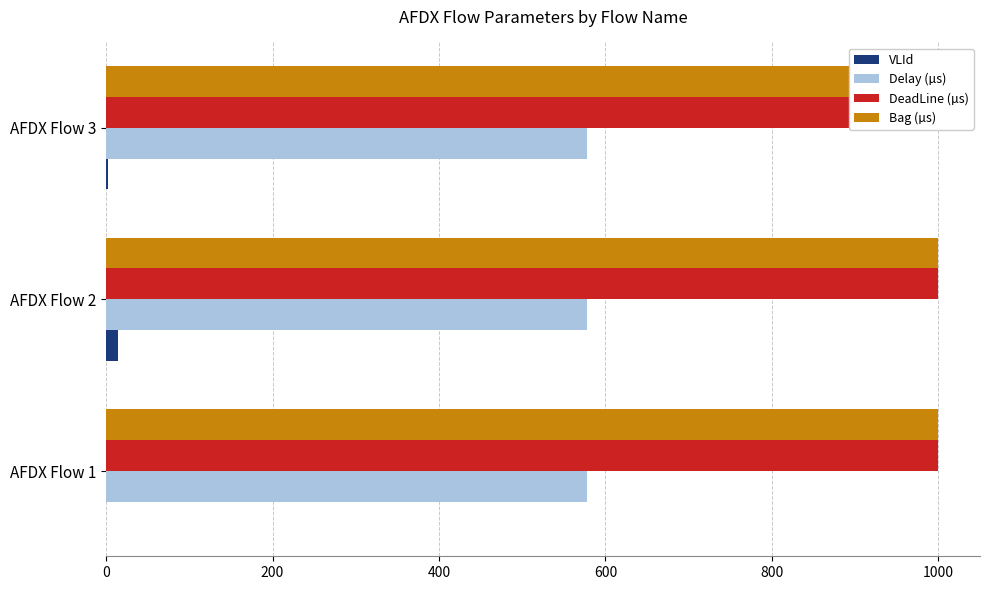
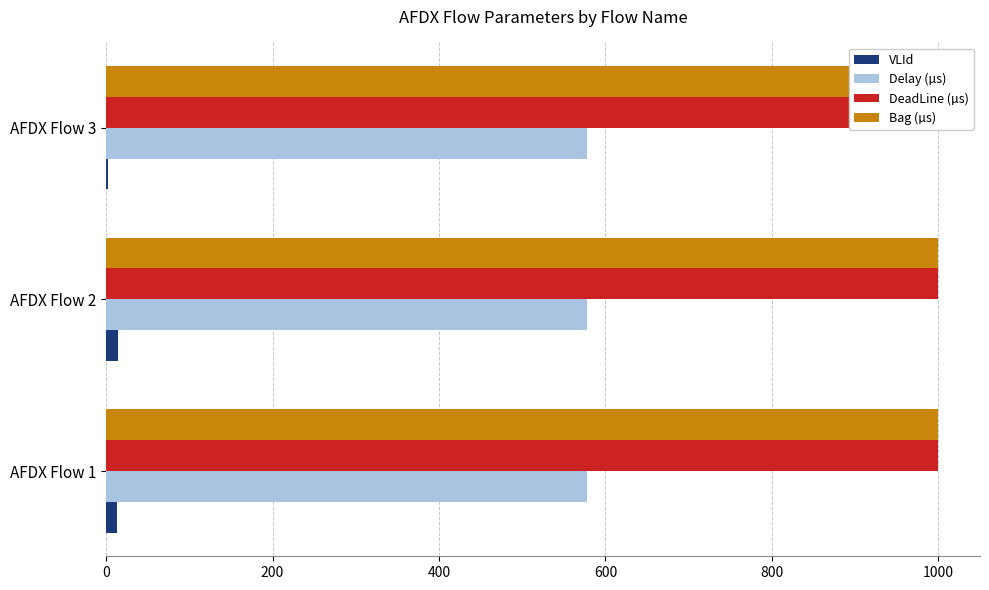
VLId, AFDX Flow 1: 0 -> 10
